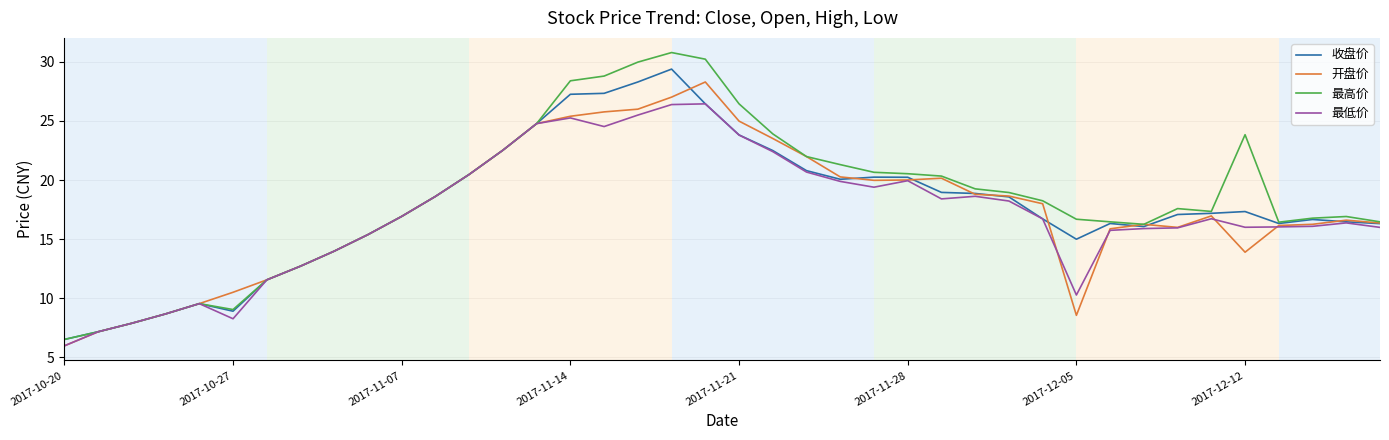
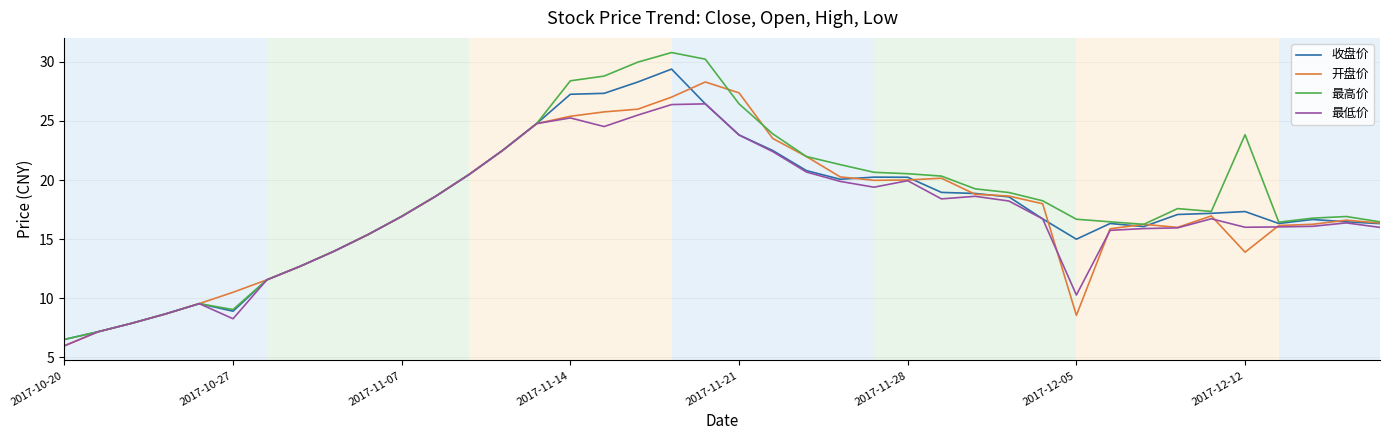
开盘价, 2017-11-21: 25.0 -> 27.4
